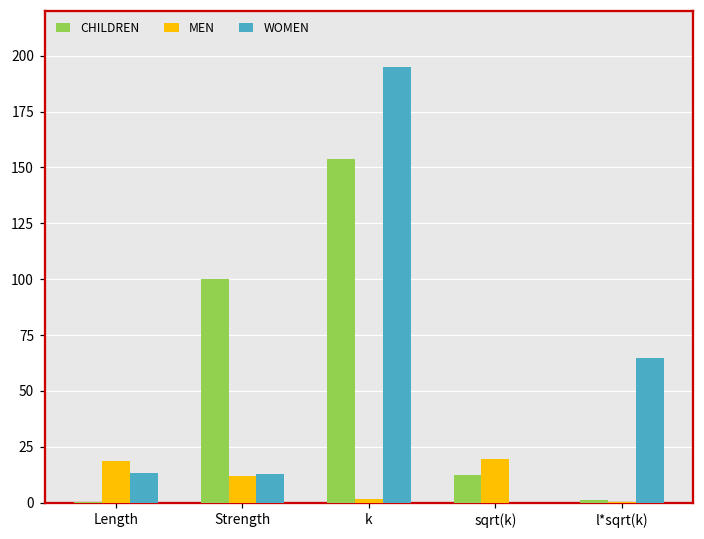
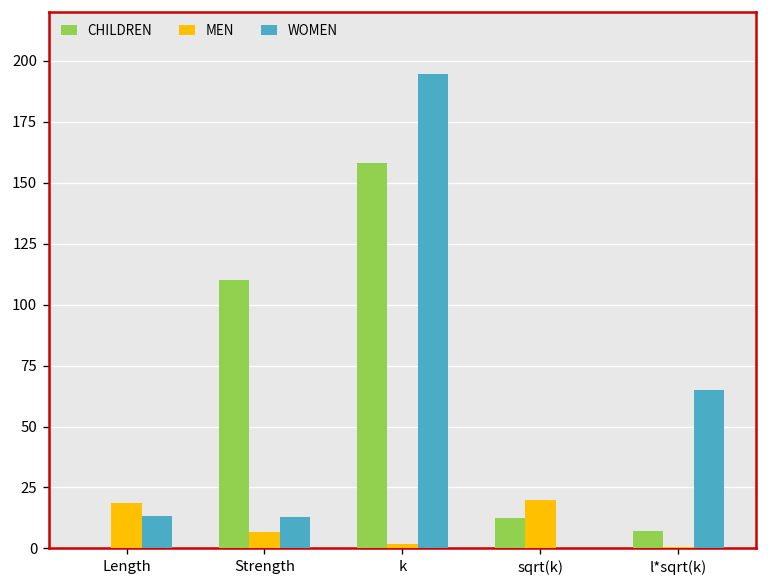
CHILDREN, Strength: 100 -> 110
MEN, Strength: 12 -> 7
CHILDREN, k: 154 -> 158
CHILDREN, l*sqrt(k): 1 -> 7
